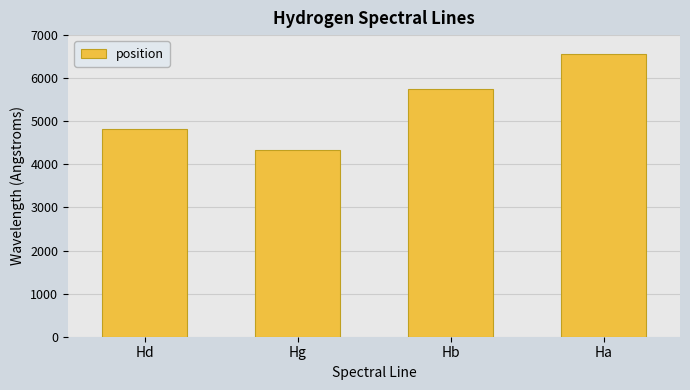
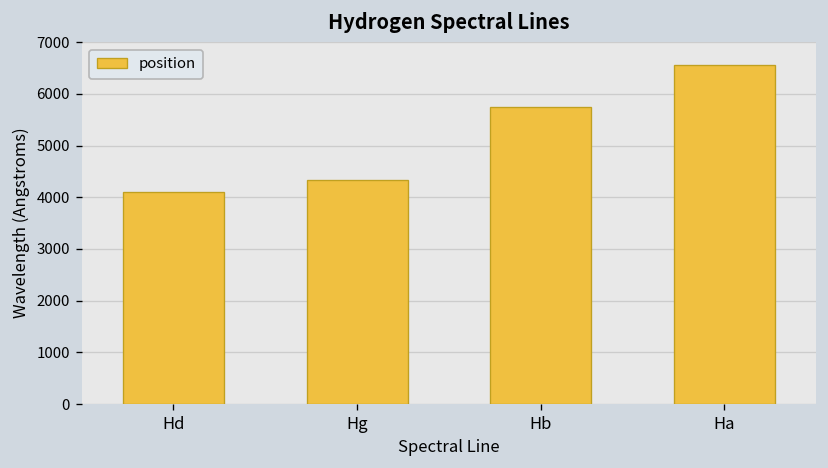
Hd: 4800 -> 4100
